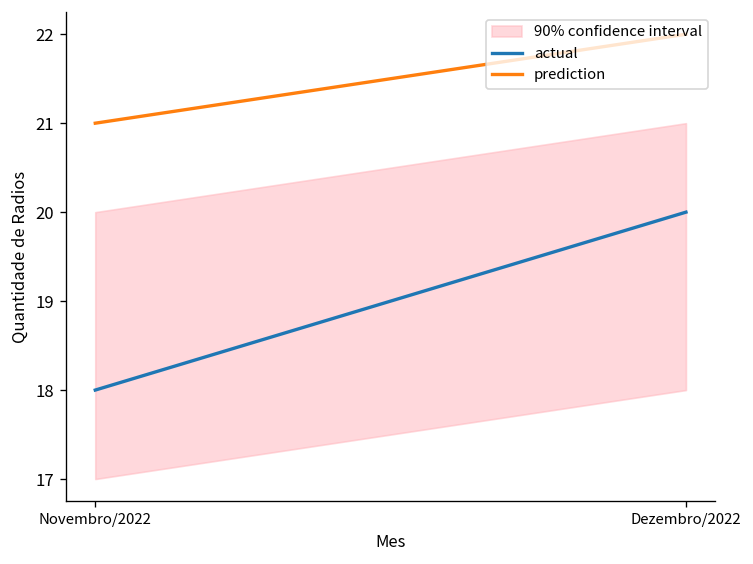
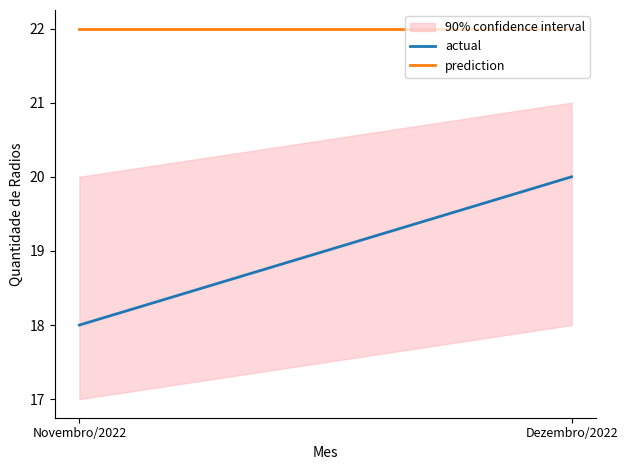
prediction, Novembro/2022: 21 -> 22
